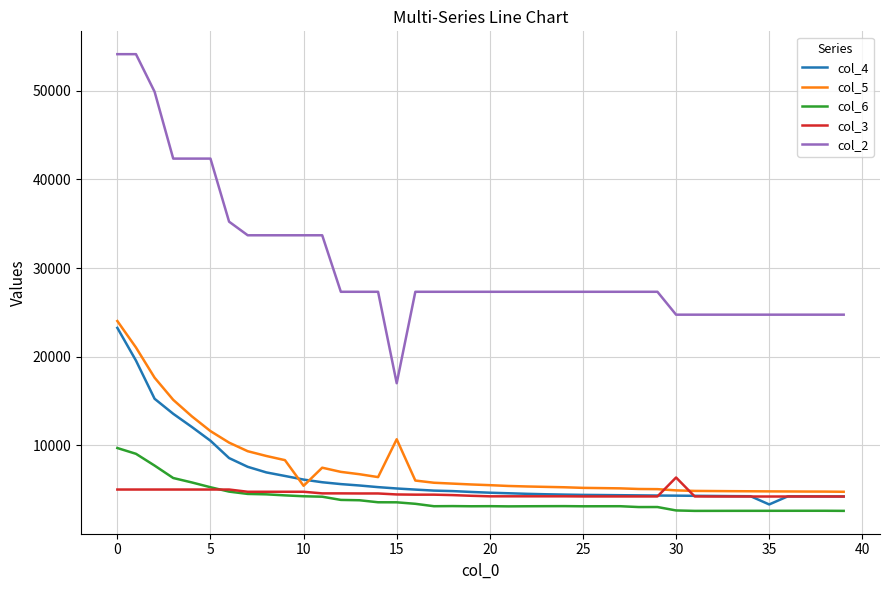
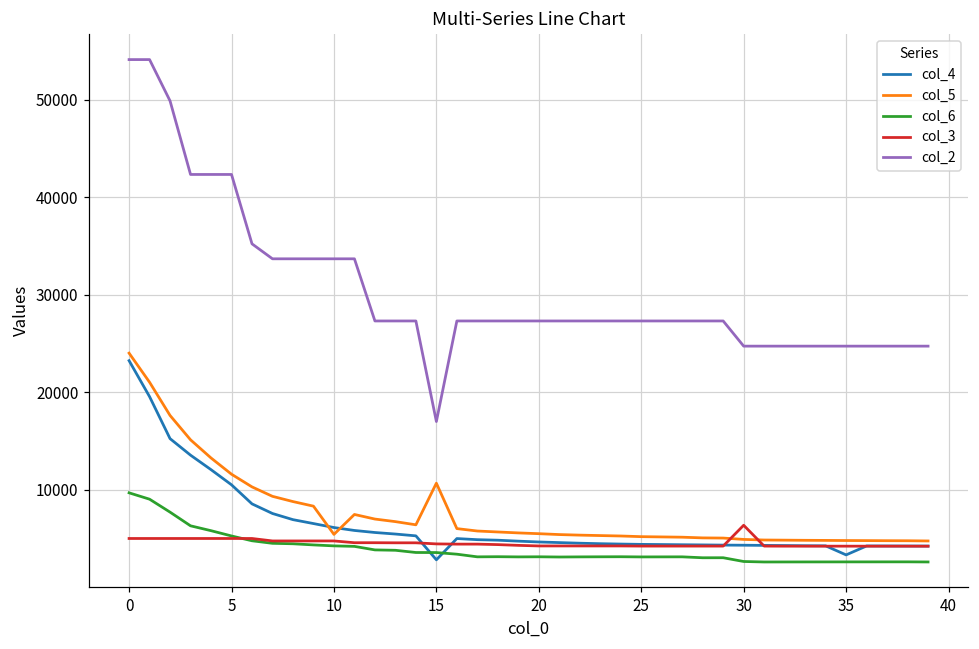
col_4, 15: 5000 -> 3000
